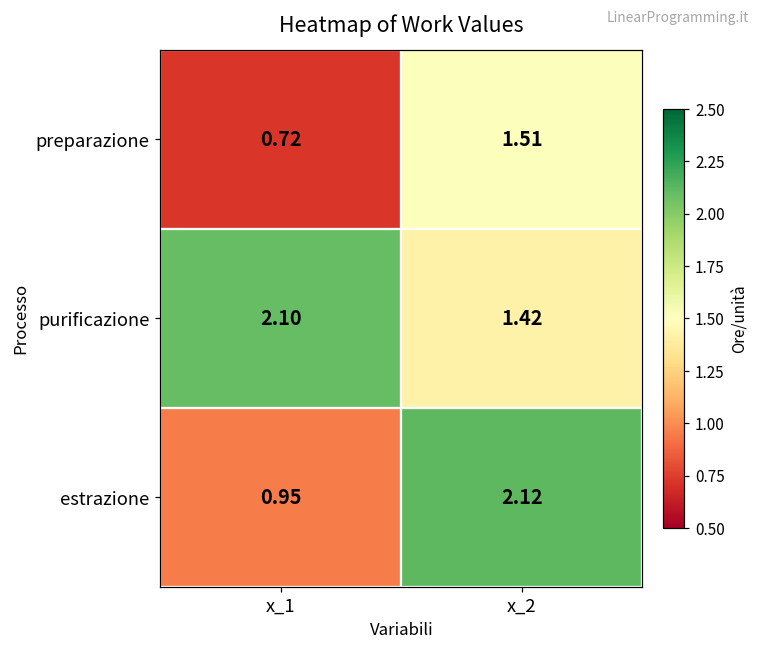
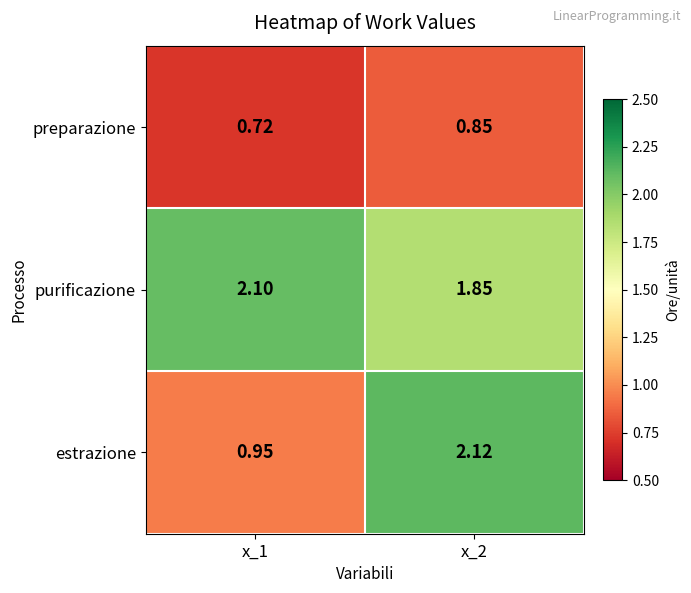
preparazione, x_2: 1.51 -> 0.85
purificazione, x_2: 1.42 -> 1.85
